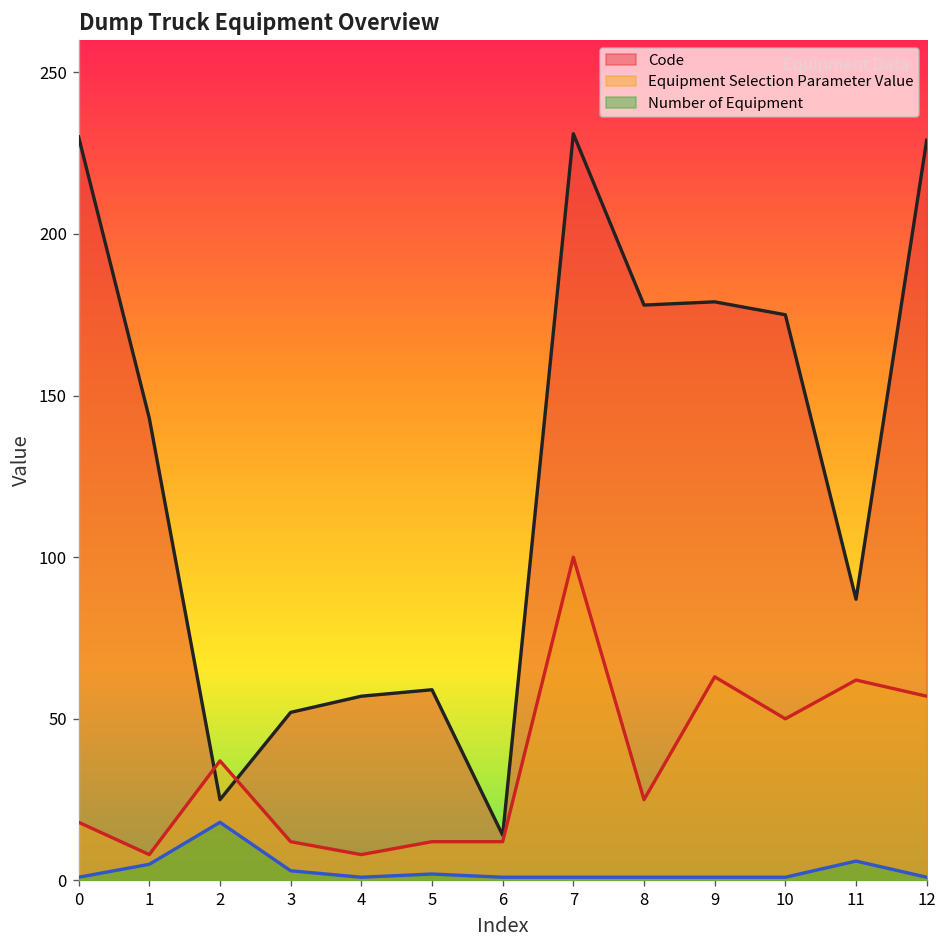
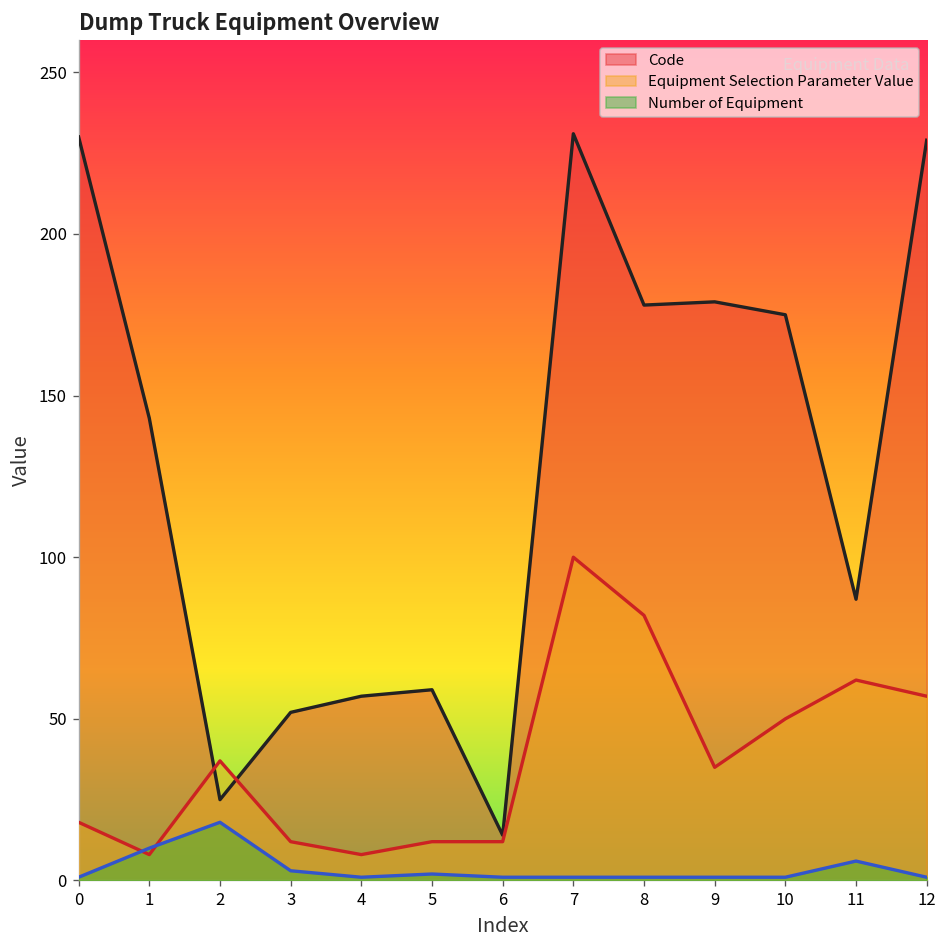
Number of Equipment, 1: 5 -> 10
Equipment Selection Parameter Value, 8: 25 -> 82
Equipment Selection Parameter Value, 9: 63 -> 35
